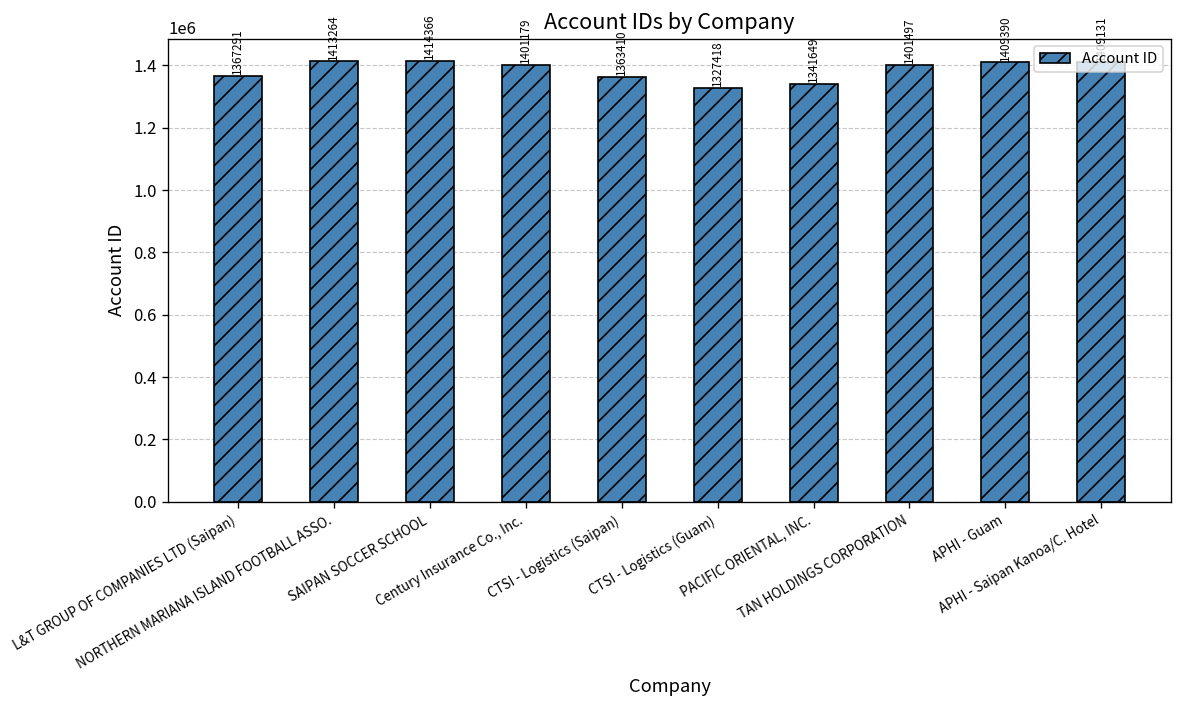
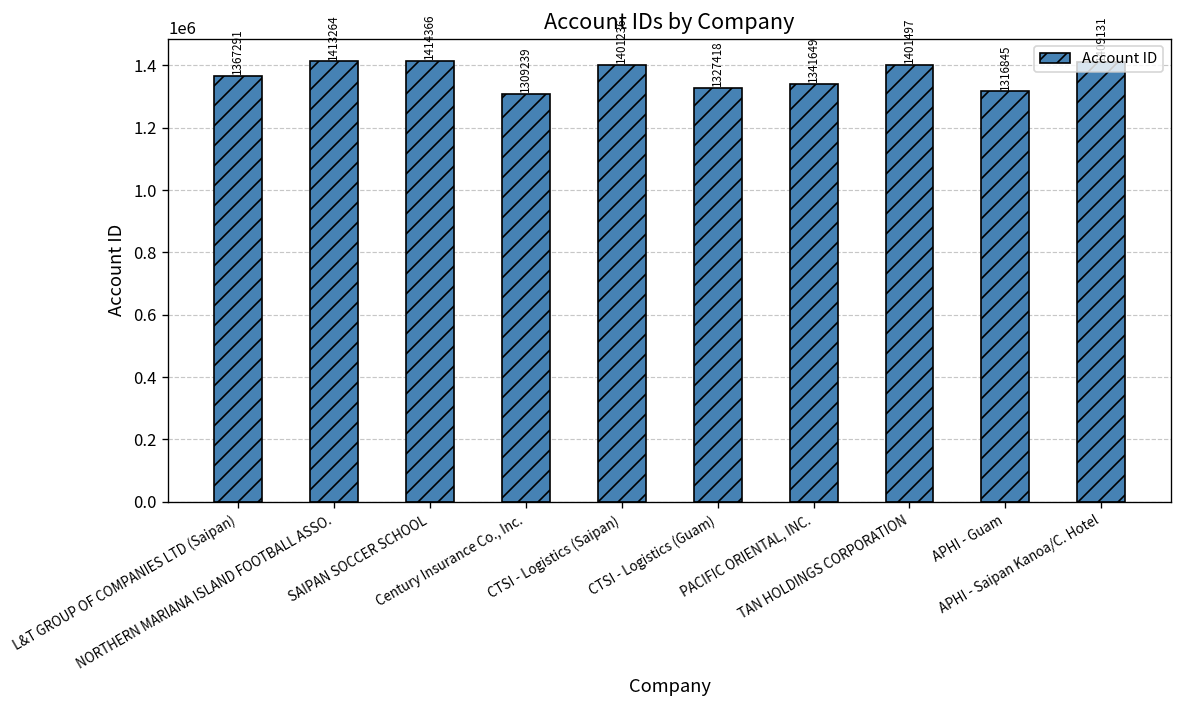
Century Insurance Co., Inc.: 1401179 -> 1309239
CTSI - Logistics (Saipan): 1363410 -> 1401236
APHI - Guam: 1409390 -> 1316845
